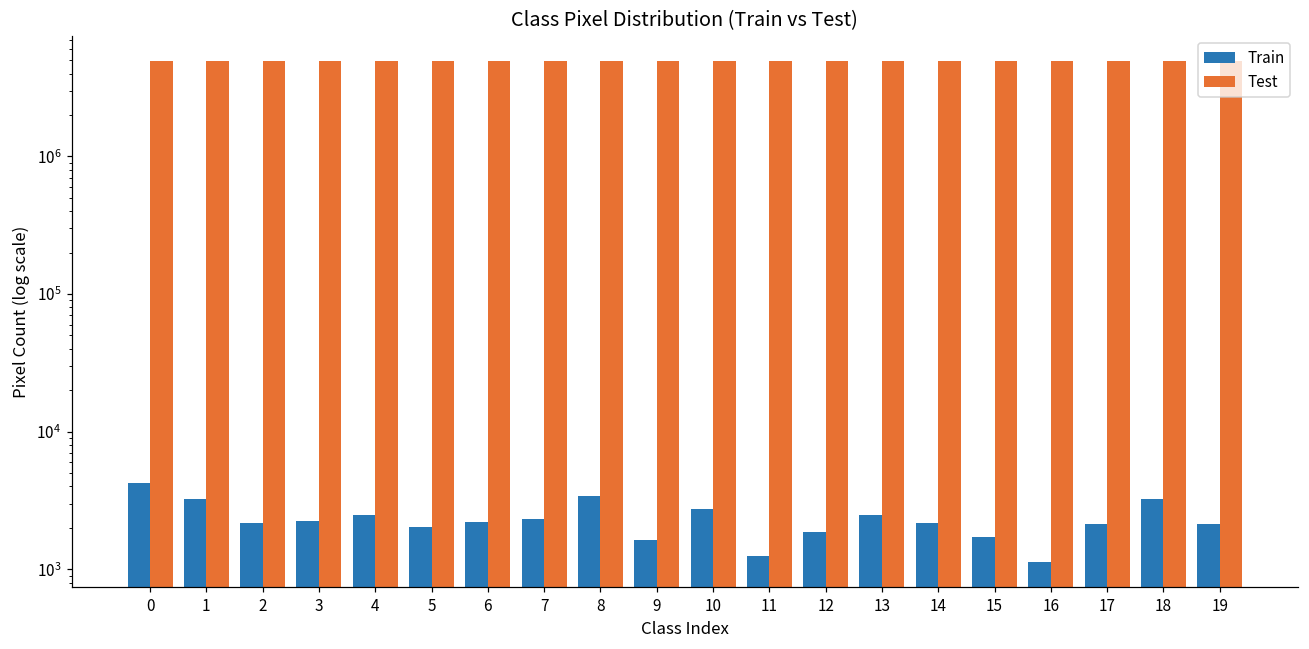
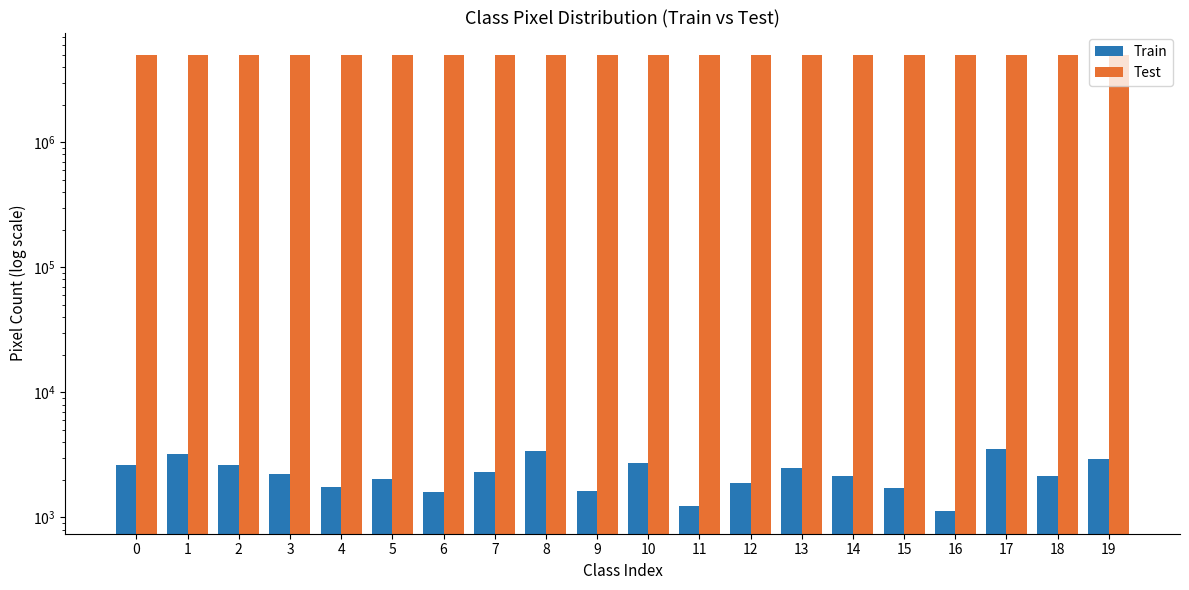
Train, 0: 4200 -> 2600
Train, 2: 2200 -> 2600
Train, 4: 2500 -> 1800
Train, 6: 2200 -> 1600
Train, 17: 2100 -> 3500
Train, 18: 3200 -> 2100
Train, 19: 2100 -> 2900
